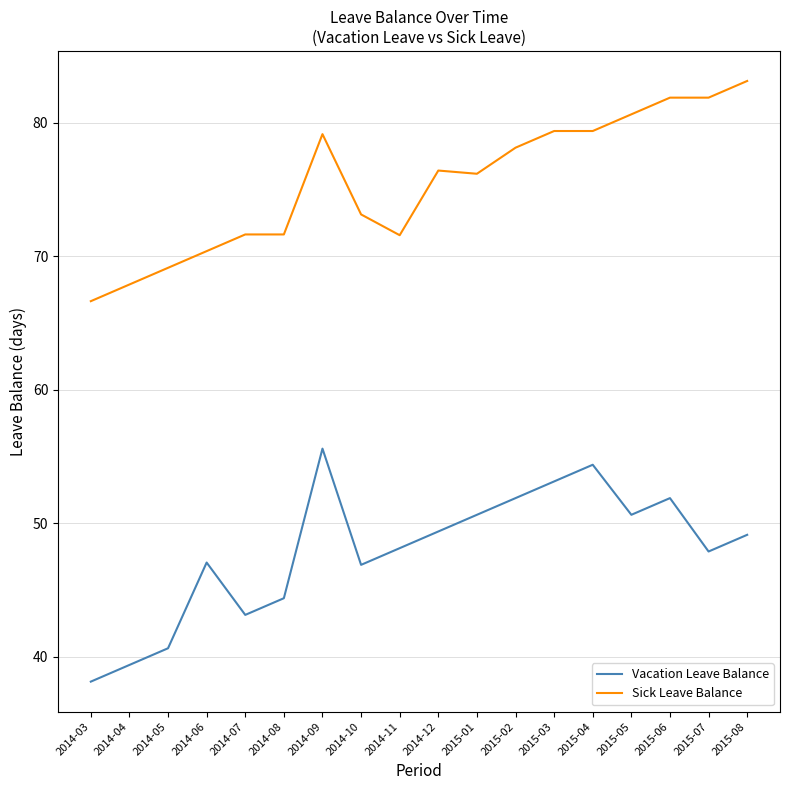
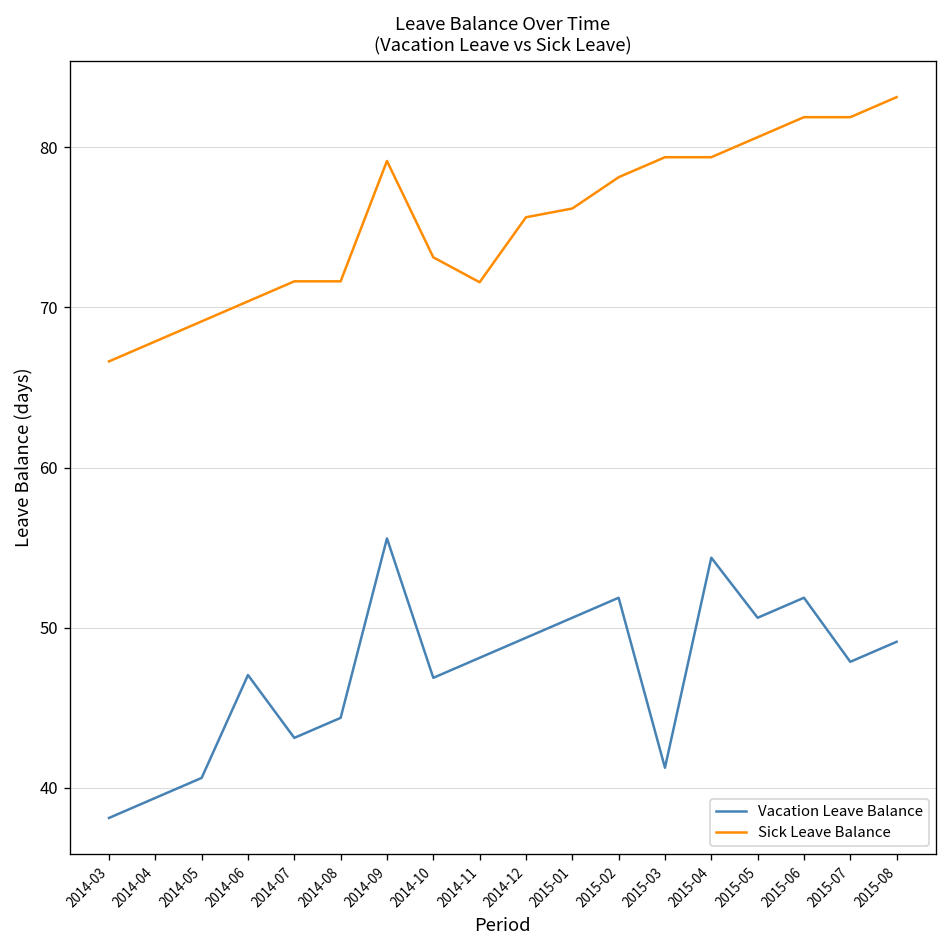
Sick Leave Balance, 2014-12: 76.4 -> 75.6
Vacation Leave Balance, 2015-03: 53.1 -> 41.3
